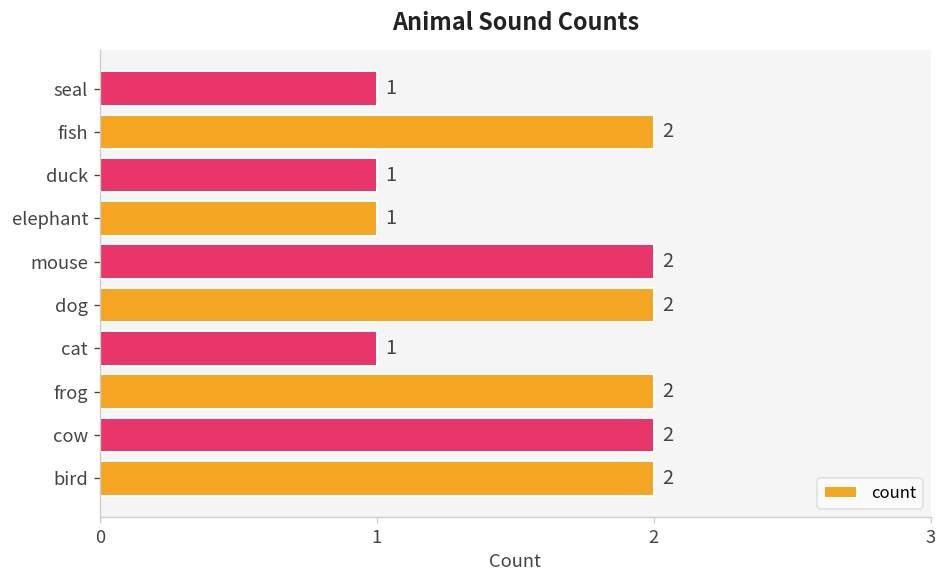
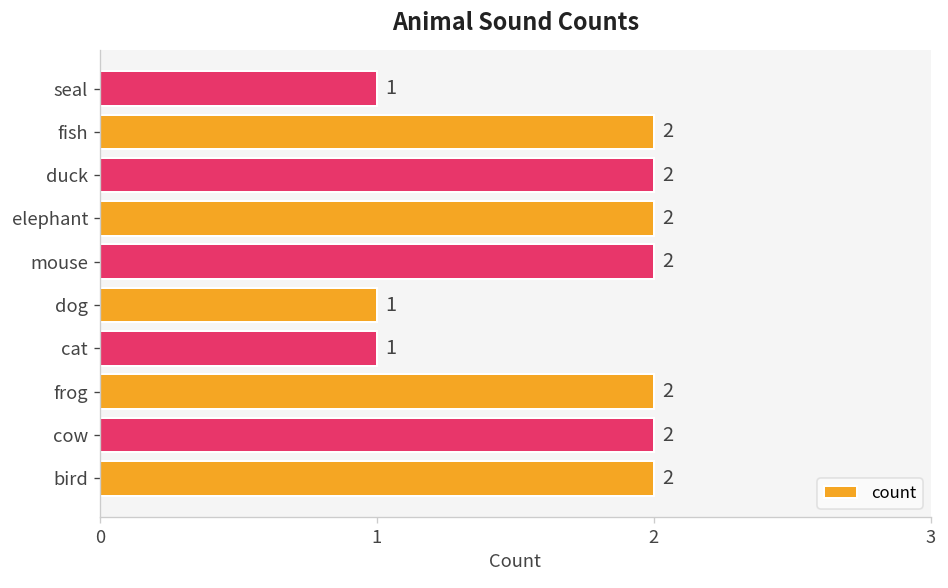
duck: 1 -> 2
elephant: 1 -> 2
dog: 2 -> 1
